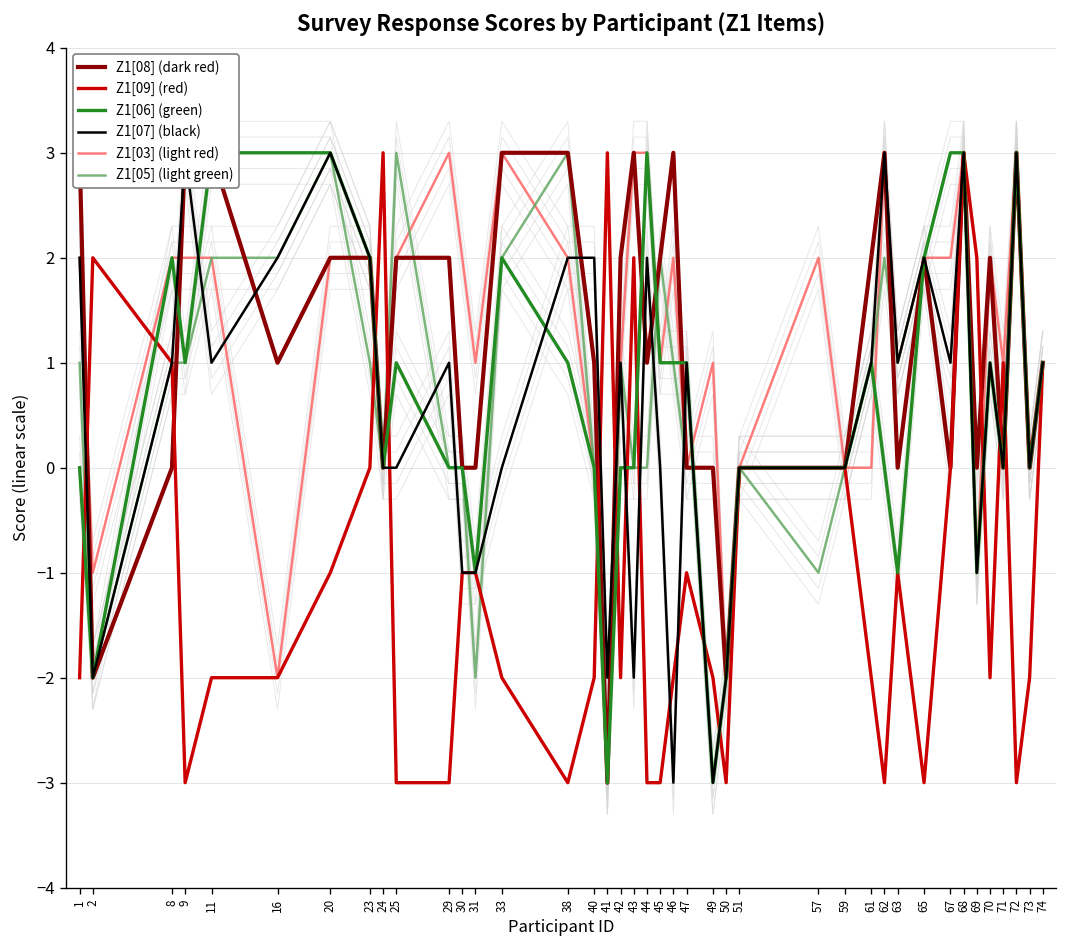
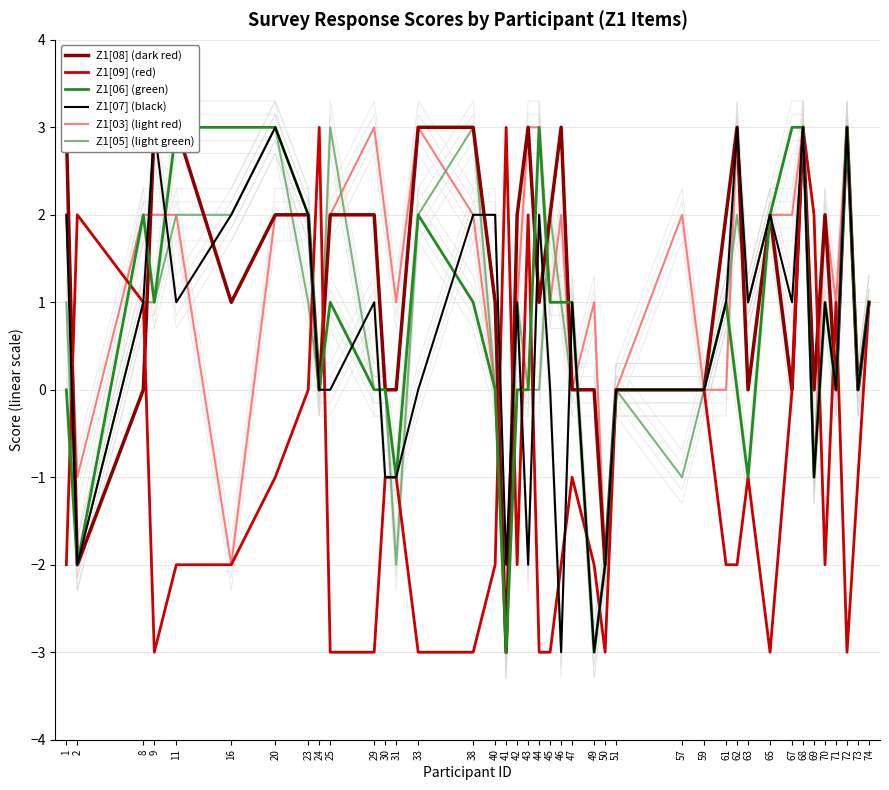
Z1[09] (red), 33: -2 -> -3
Z1[09] (red), 62: -3 -> -2
Z1[09] (red), 73: -2 -> -1
